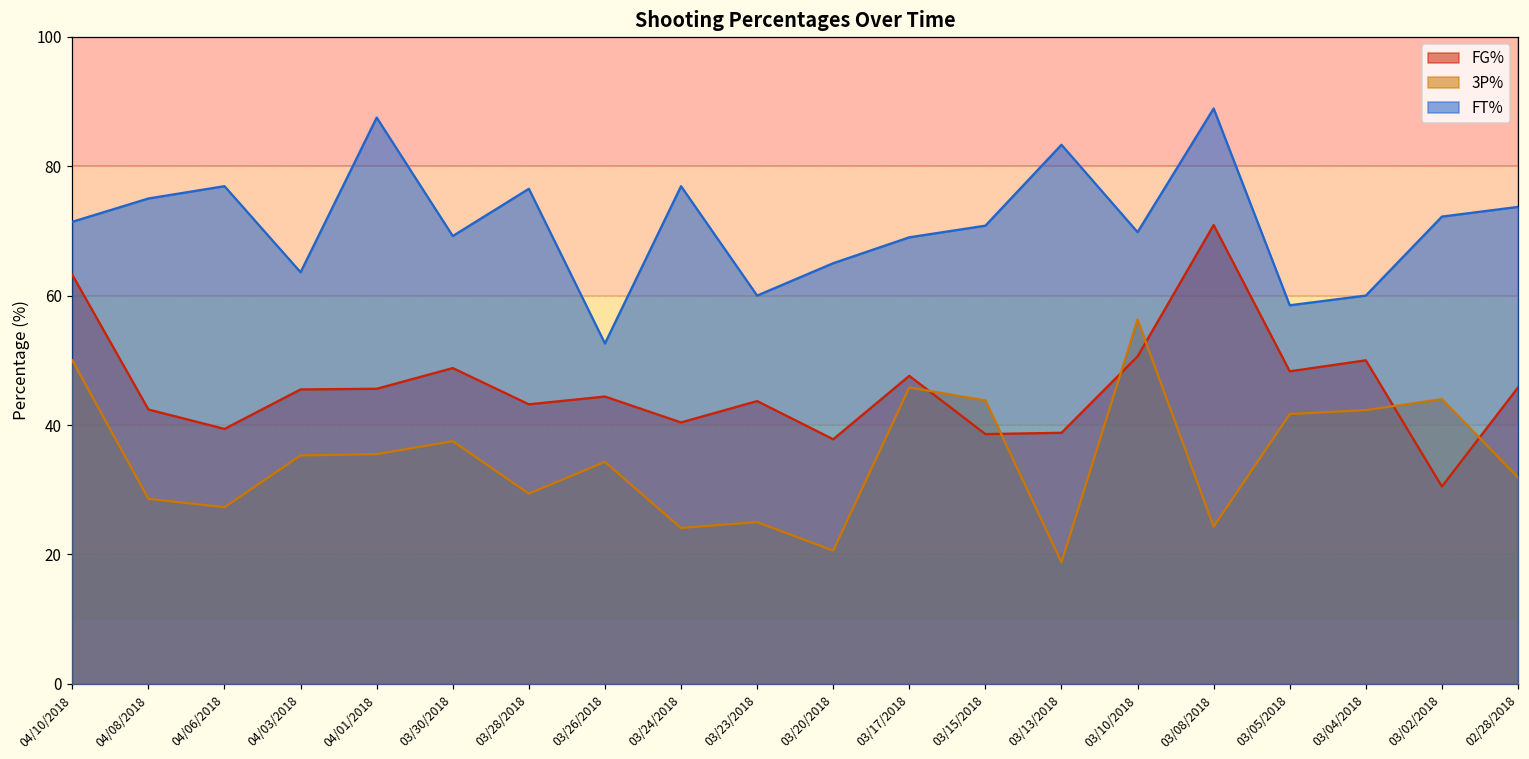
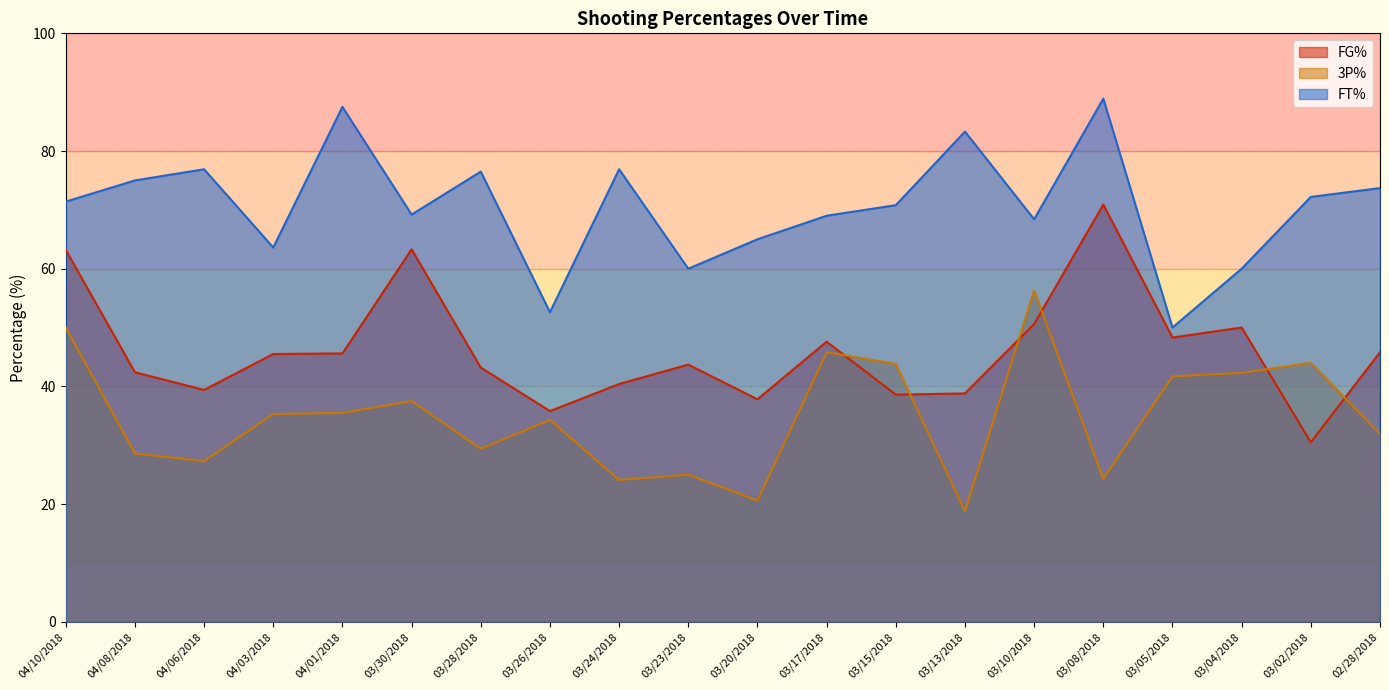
FG%, 03/30/2018: 49 -> 63
FG%, 03/26/2018: 44 -> 36
FT%, 03/10/2018: 70 -> 68
FT%, 03/05/2018: 59 -> 50
